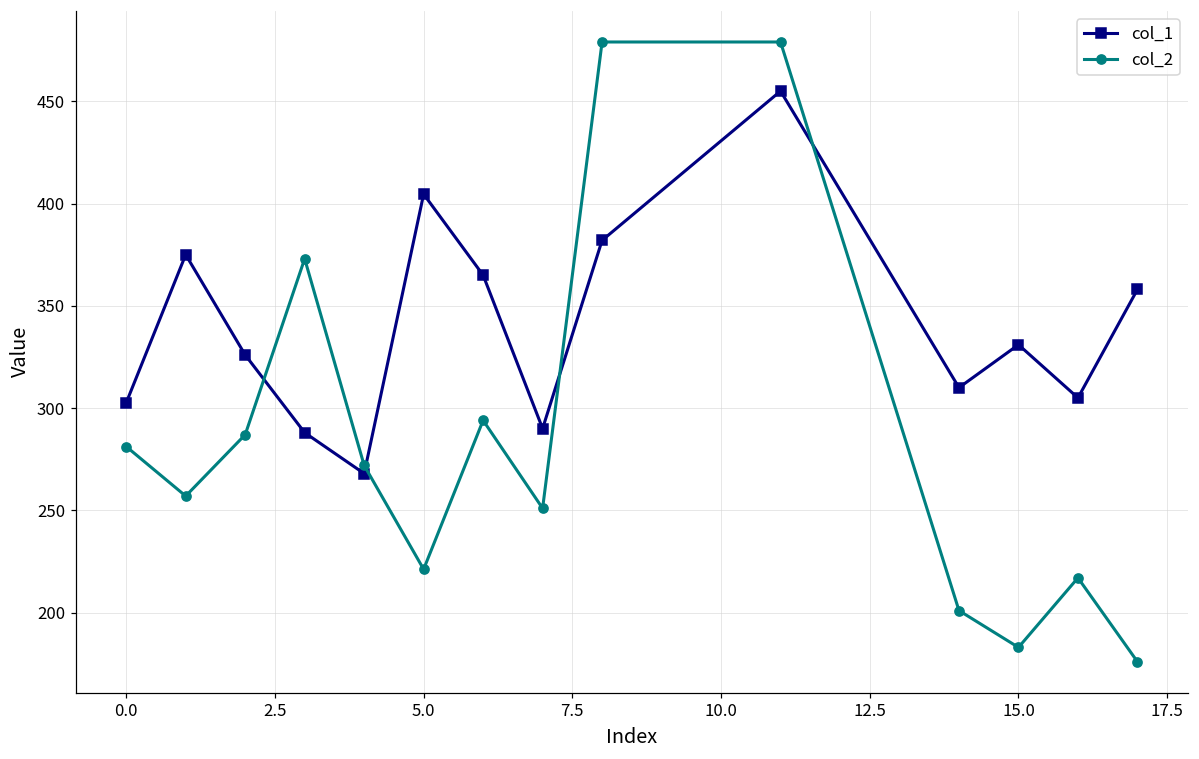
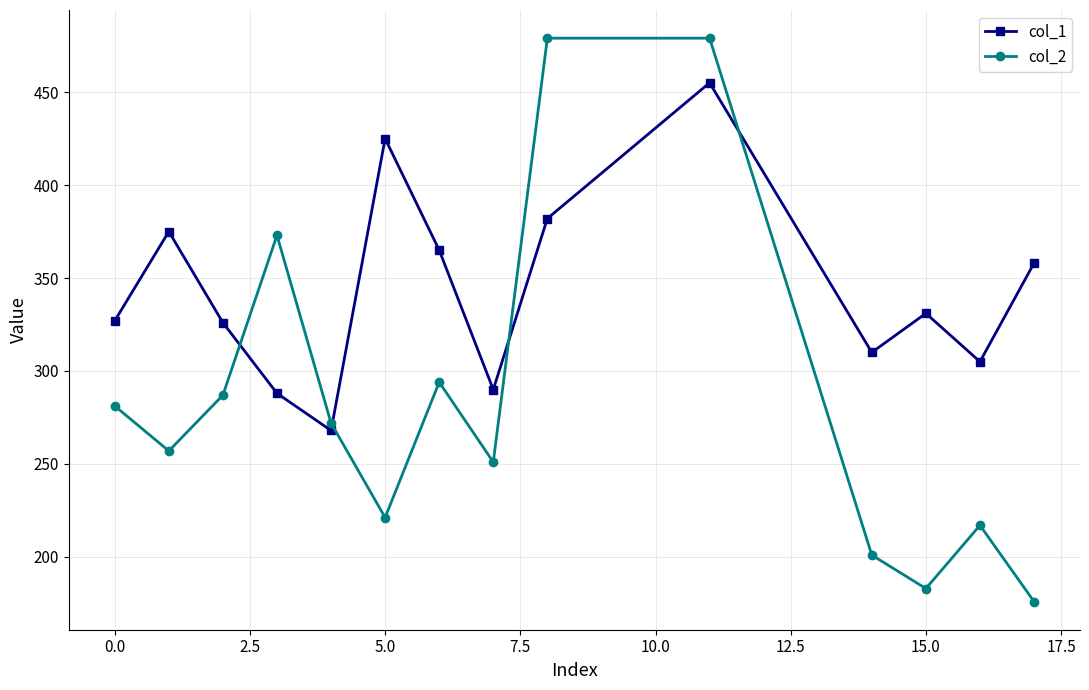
col_1, 0.0: 303 -> 327
col_1, 5.0: 405 -> 425
